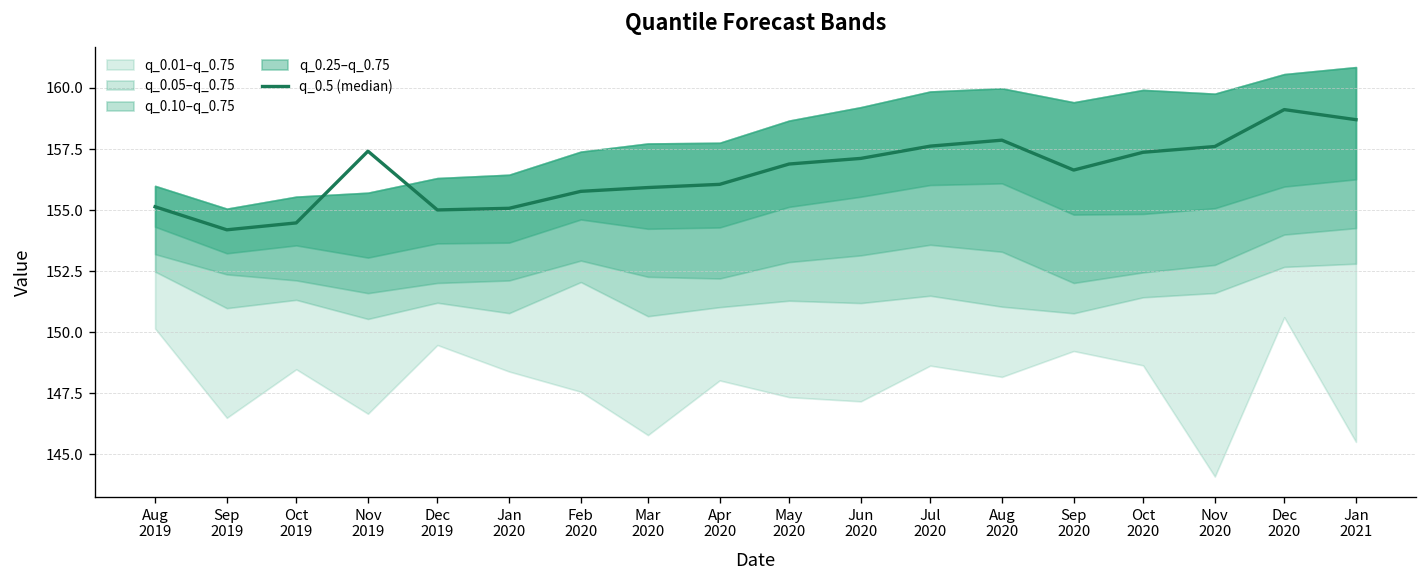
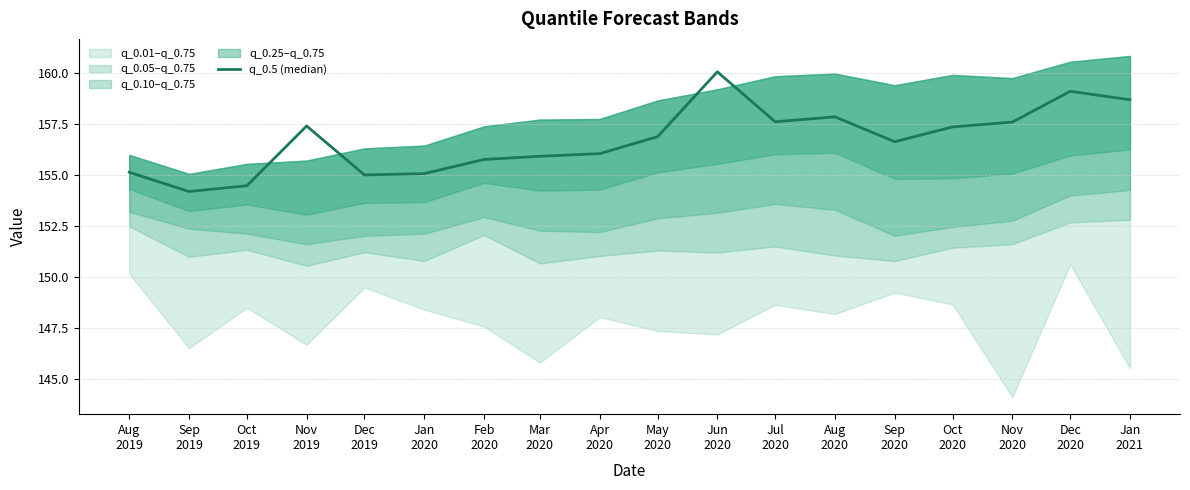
q_0.5 (median), Jun 2020: 157.1 -> 160.1
